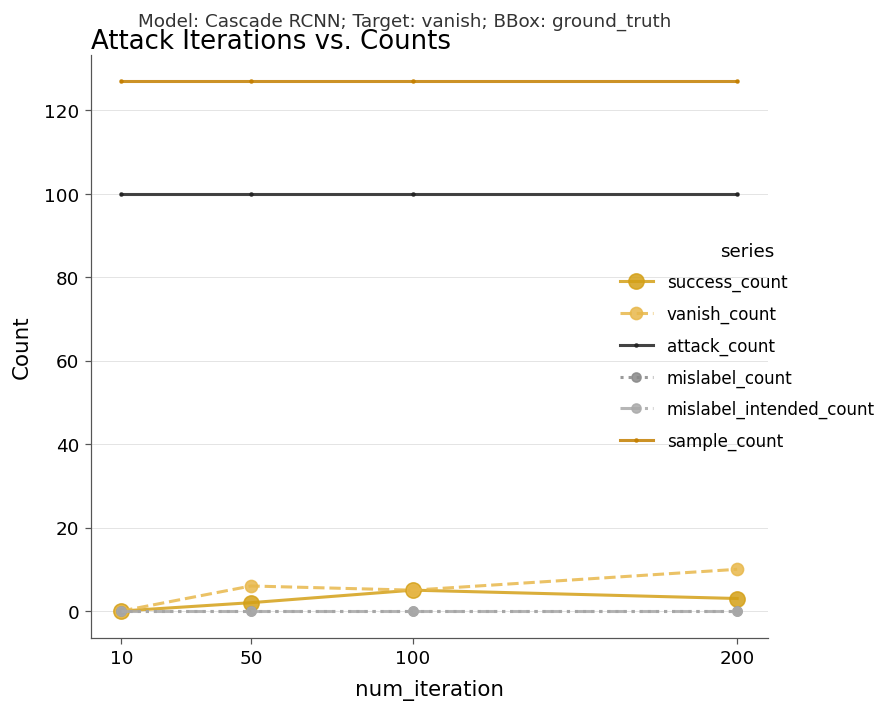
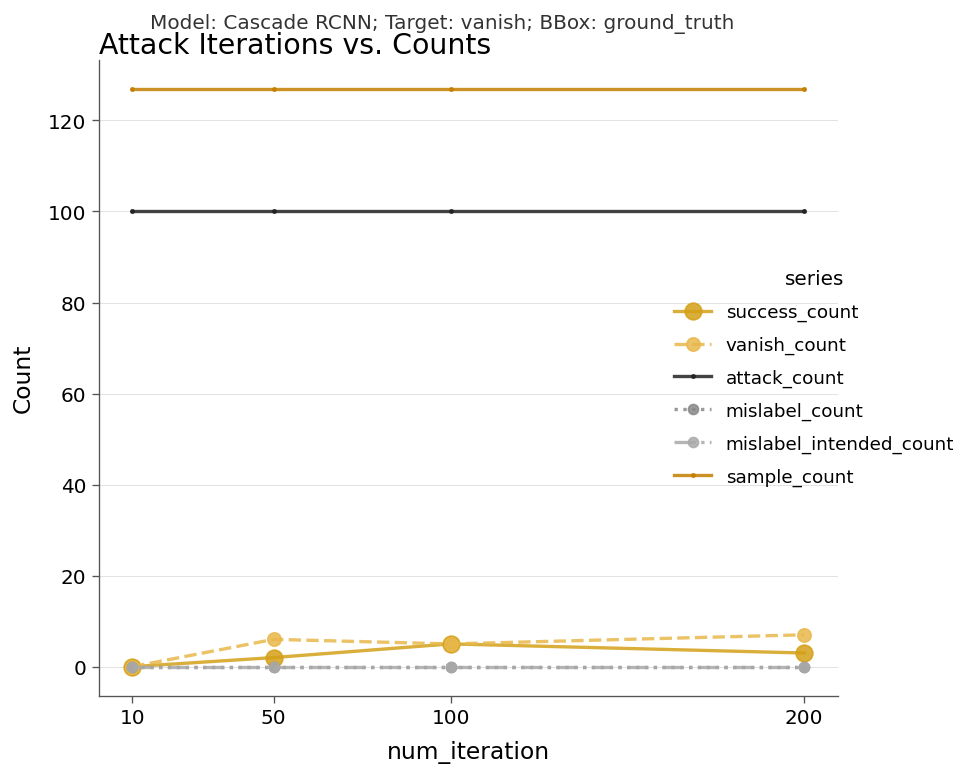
vanish_count, 200: 10 -> 7
